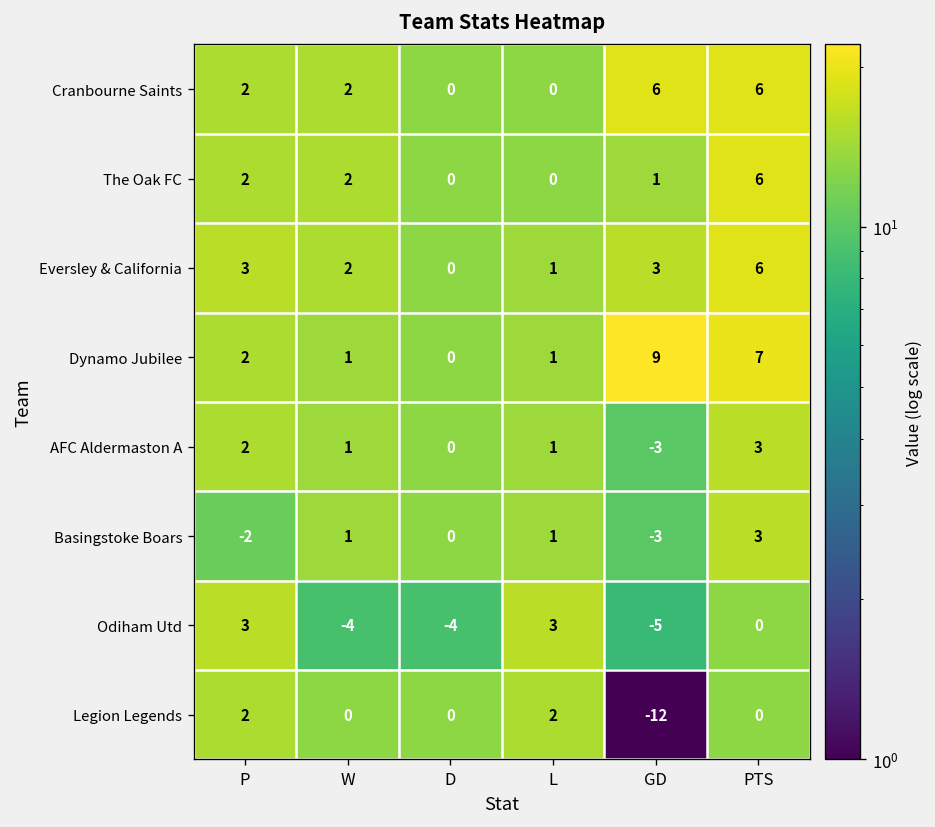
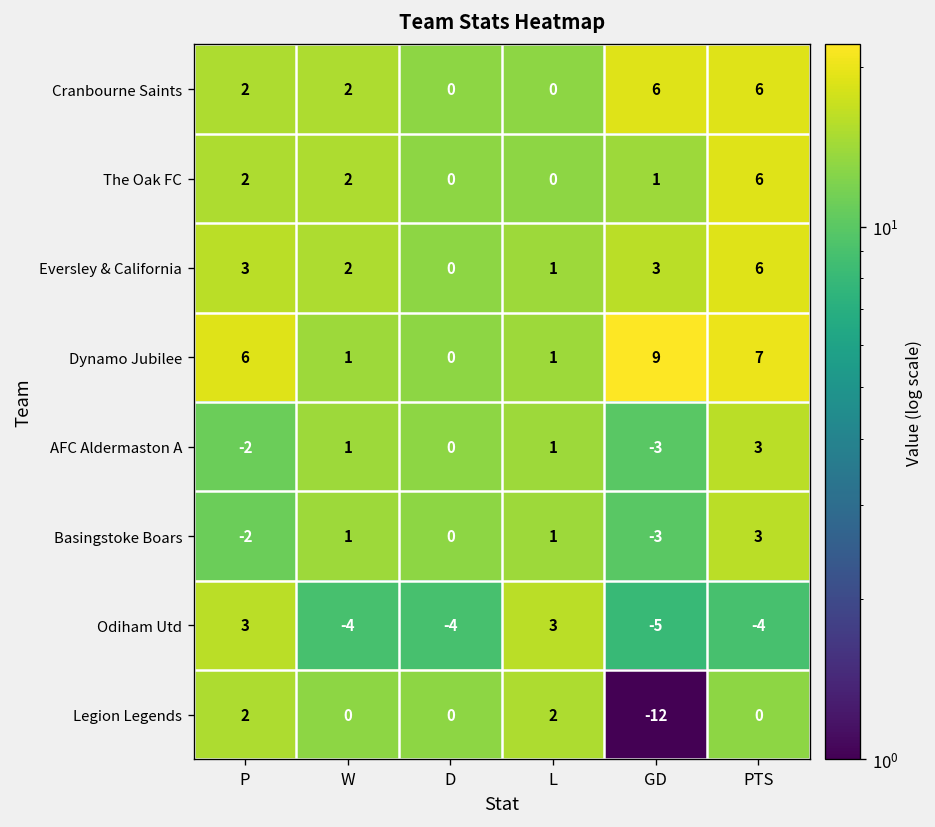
Dynamo Jubilee, P: 2 -> 6
AFC Aldermaston A, P: 2 -> -2
Odiham Utd, PTS: 0 -> -4
